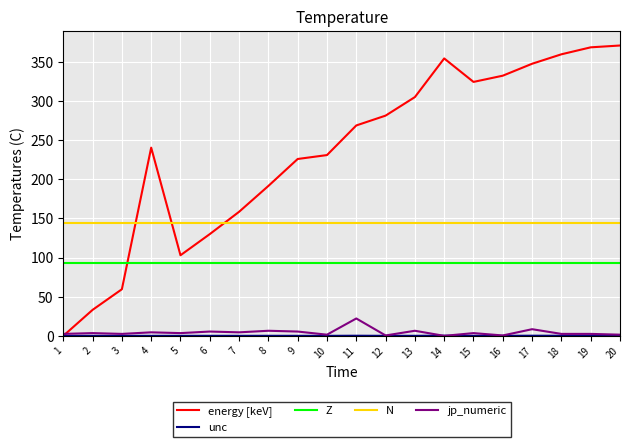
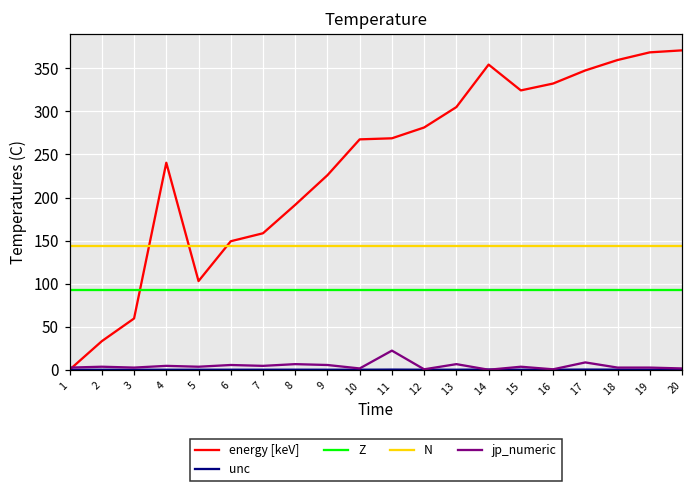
energy [keV], 6: 130 -> 150
energy [keV], 10: 230 -> 270
